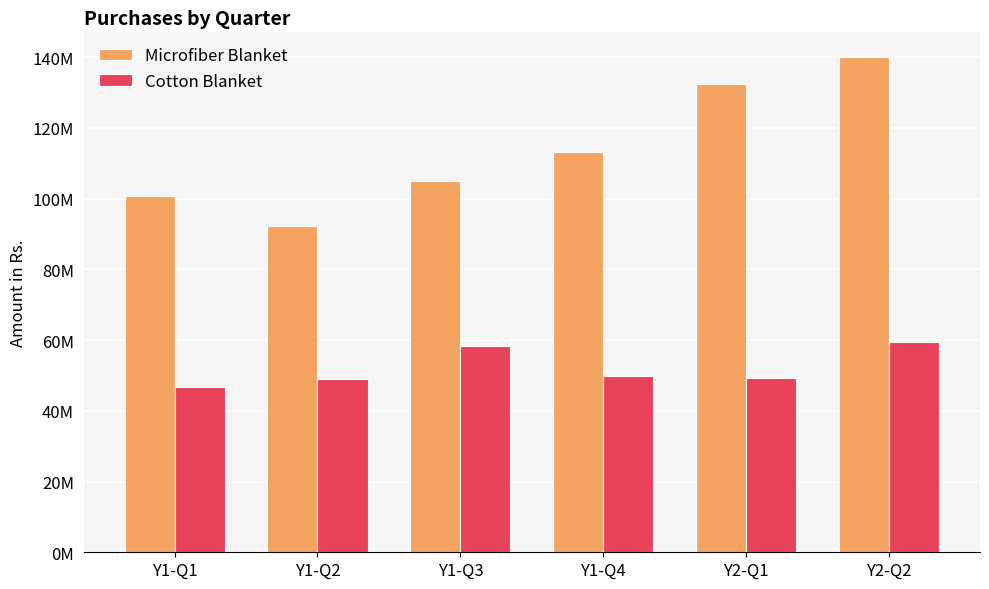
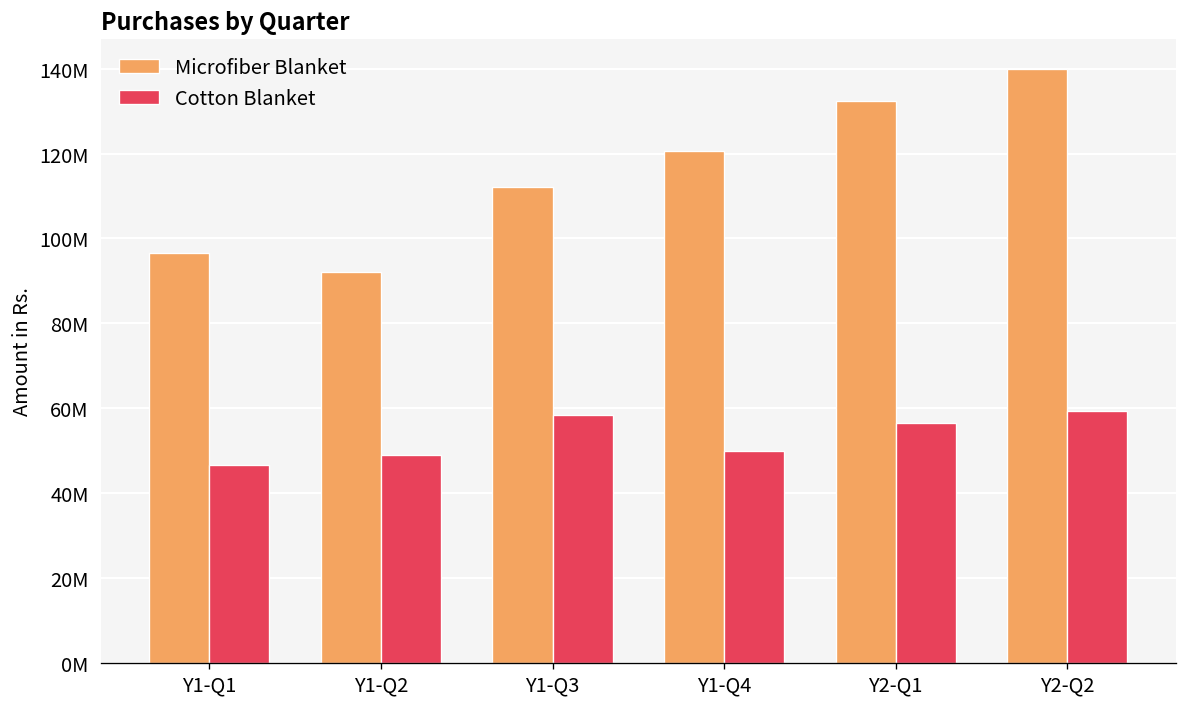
Microfiber Blanket, Y1-Q1: 101000000 -> 97000000
Microfiber Blanket, Y1-Q3: 105000000 -> 112000000
Microfiber Blanket, Y1-Q4: 113000000 -> 121000000
Cotton Blanket, Y2-Q1: 49000000 -> 57000000
